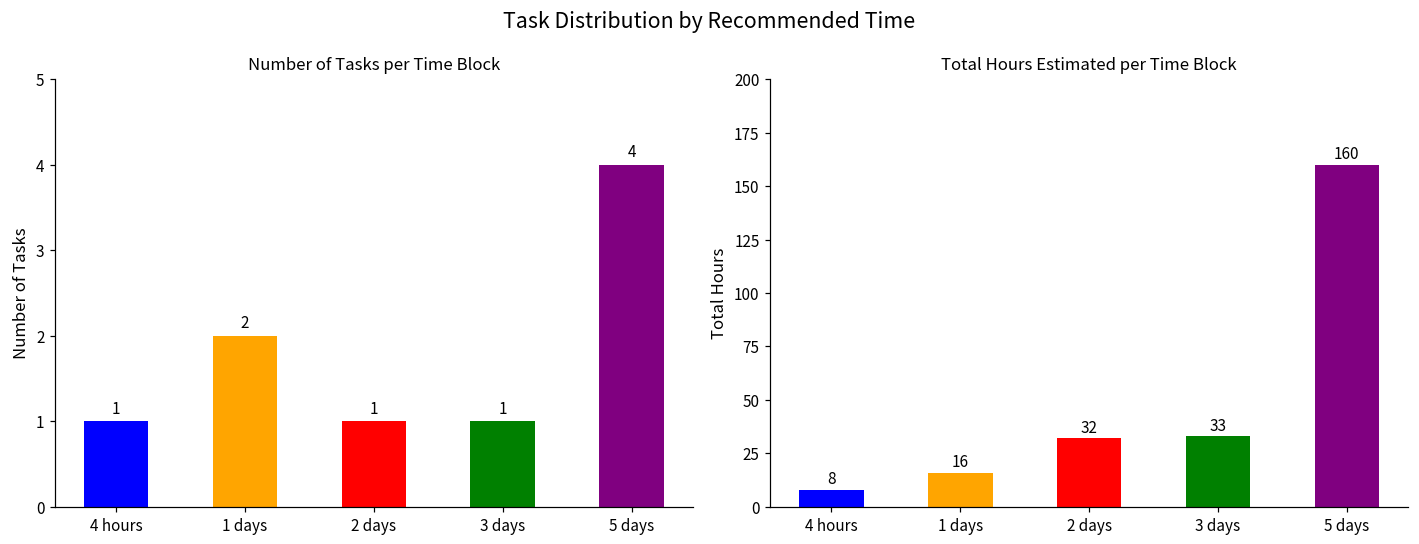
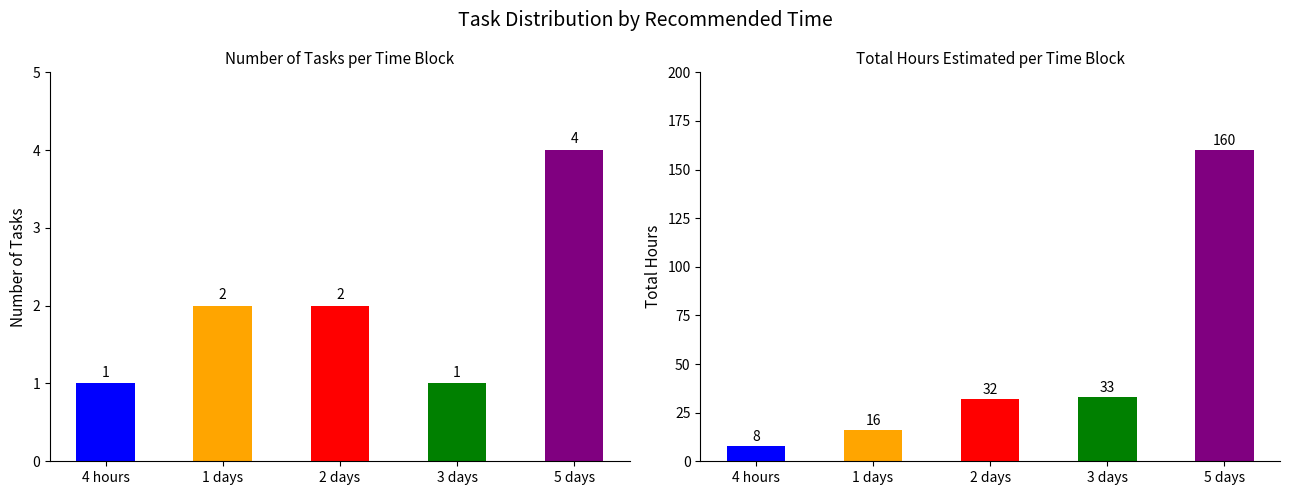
Number of Tasks per Time Block, 2 days: 1 -> 2
